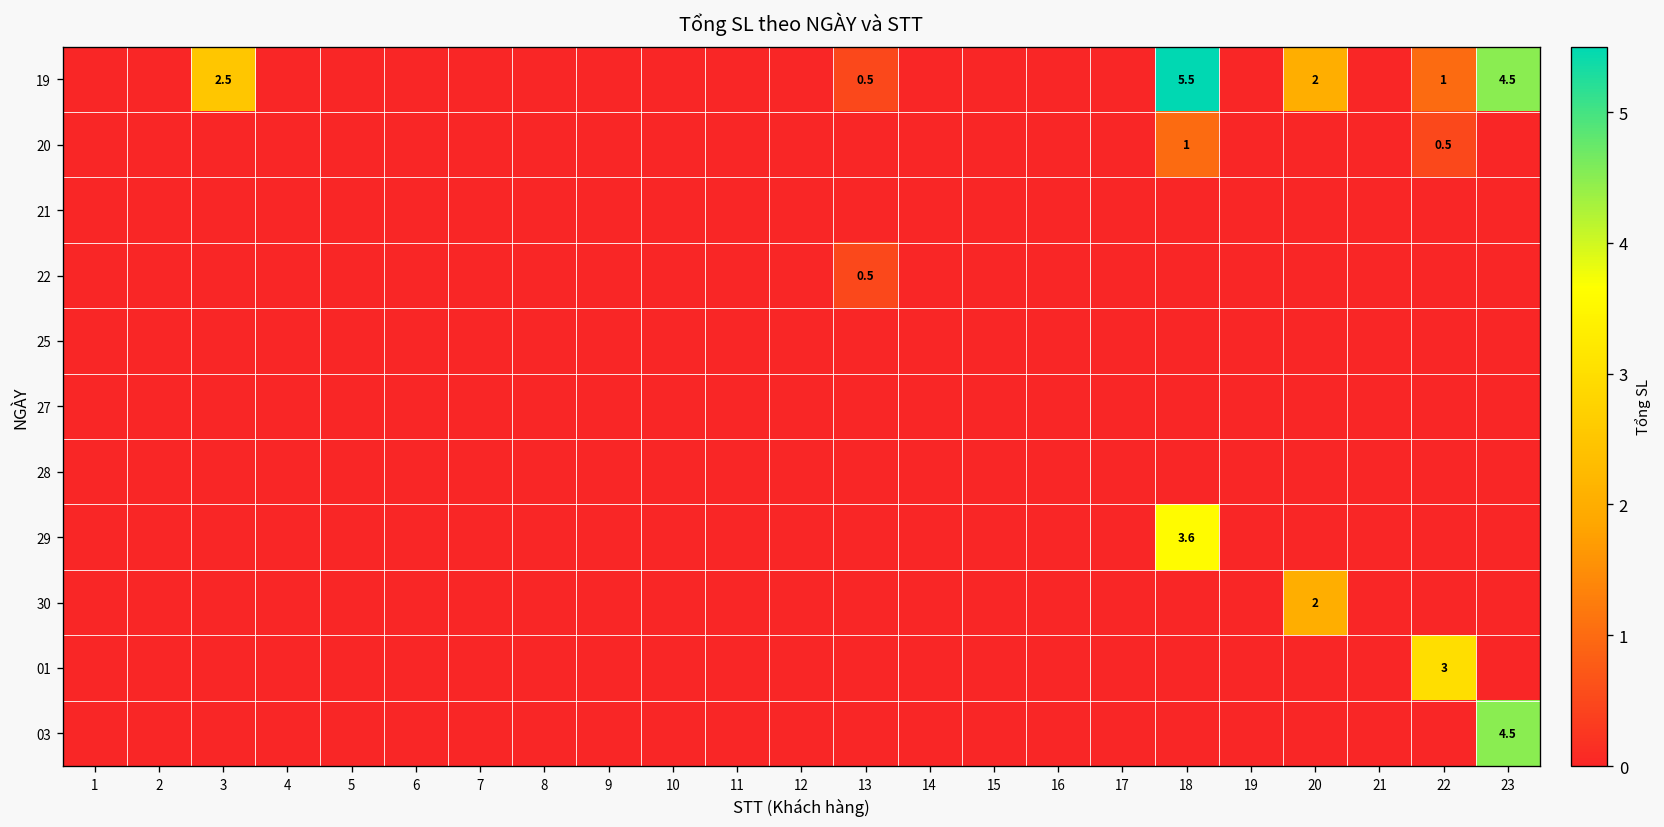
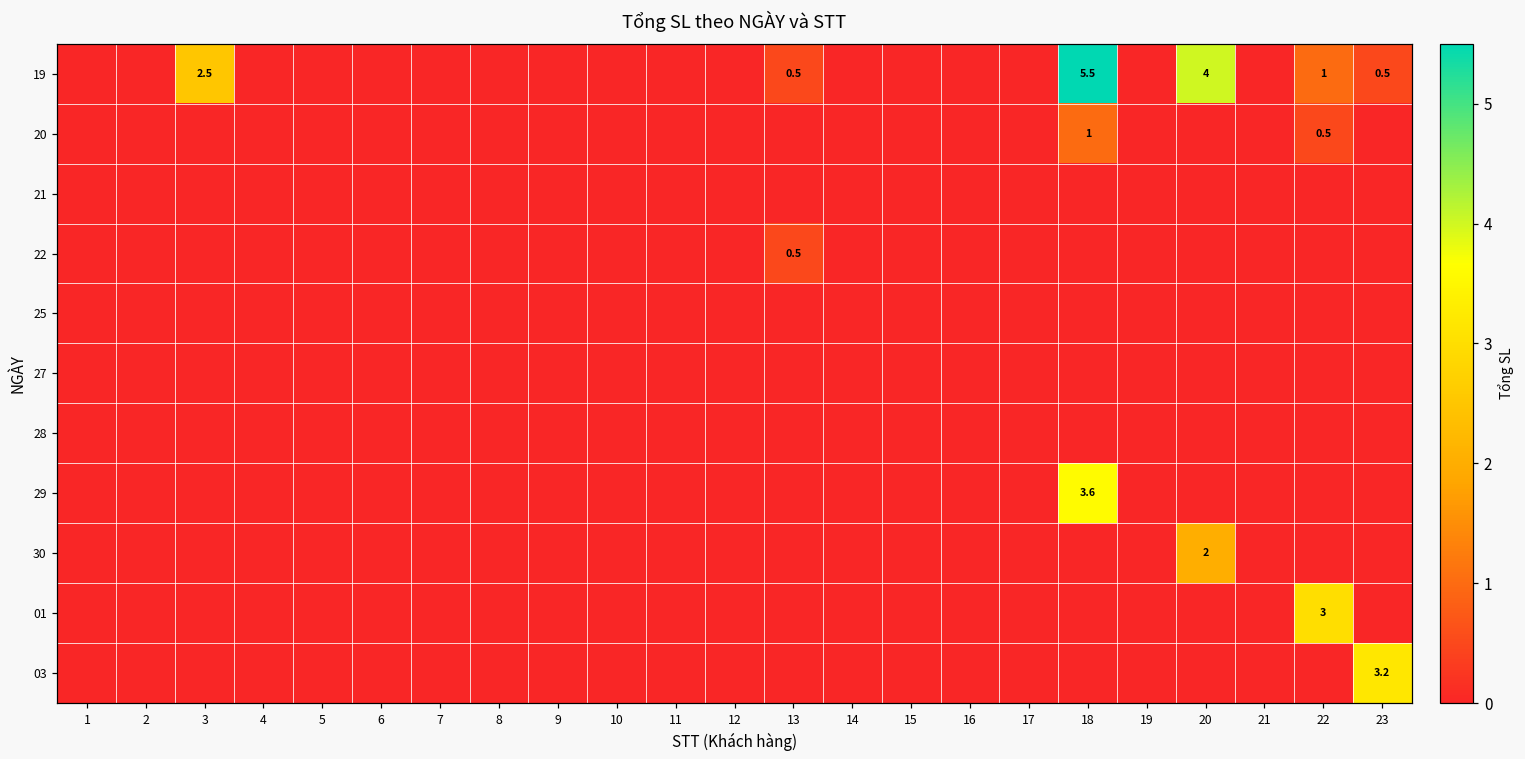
19, 20: 2 -> 4
19, 23: 4.5 -> 0.5
03, 23: 4.5 -> 3.2
